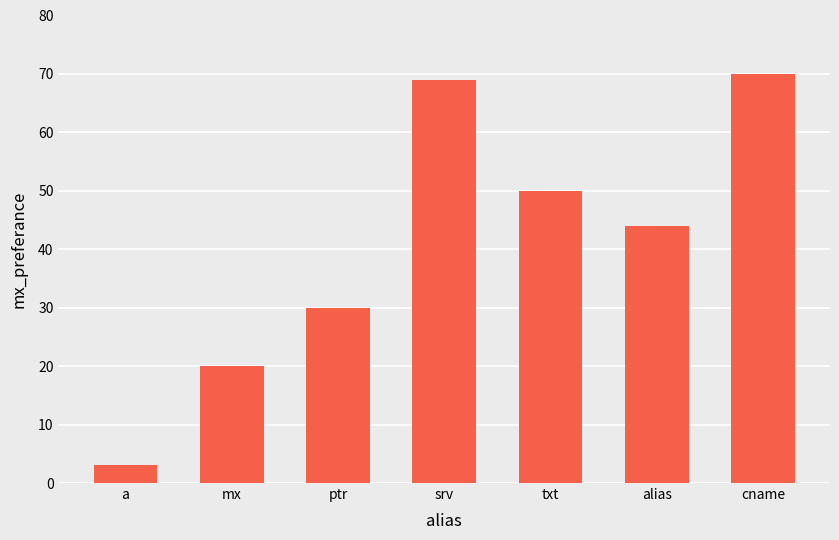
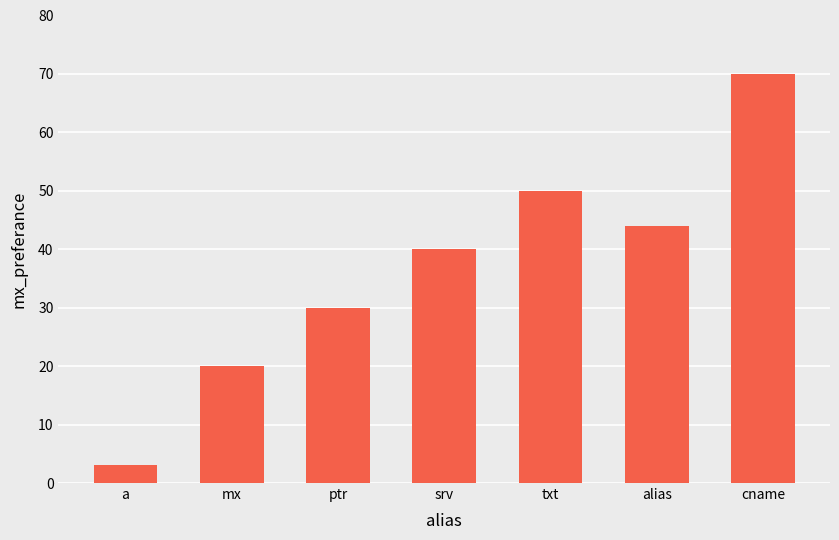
srv: 69 -> 40
